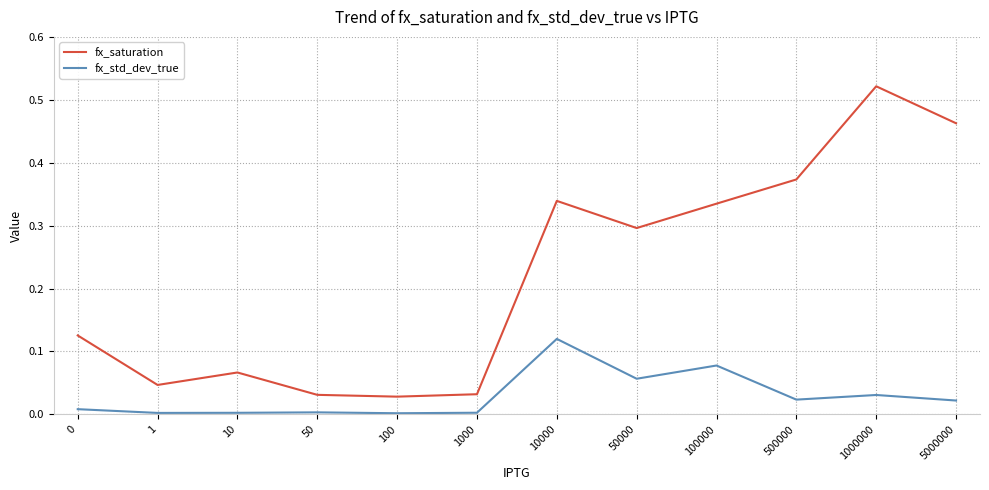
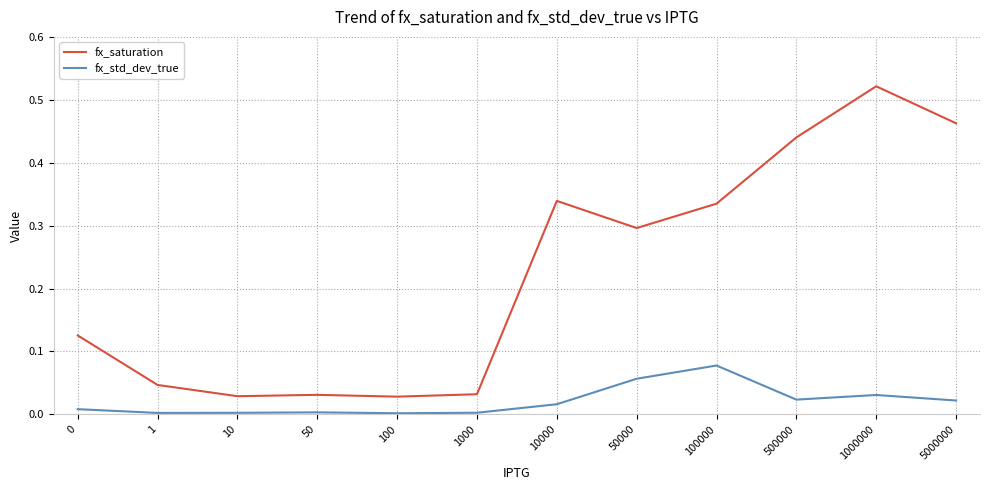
fx_saturation, 10: 0.07 -> 0.03
fx_std_dev_true, 10000: 0.12 -> 0.02
fx_saturation, 500000: 0.37 -> 0.44
